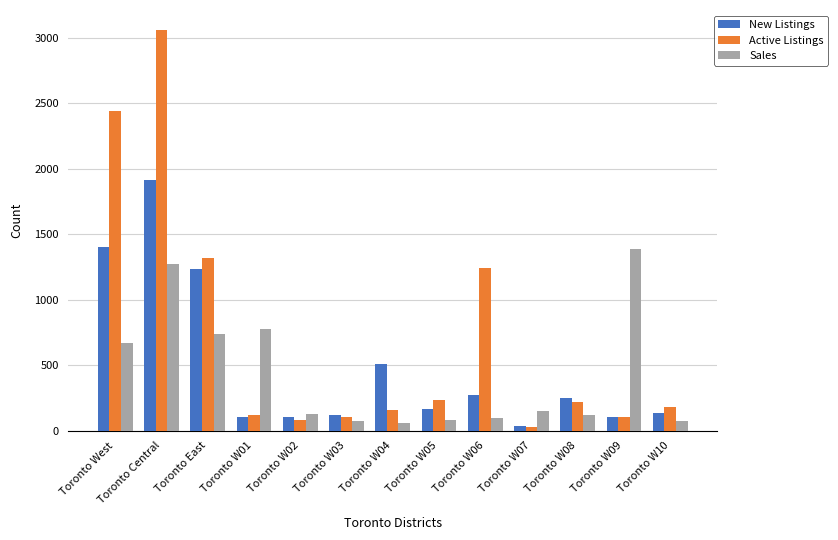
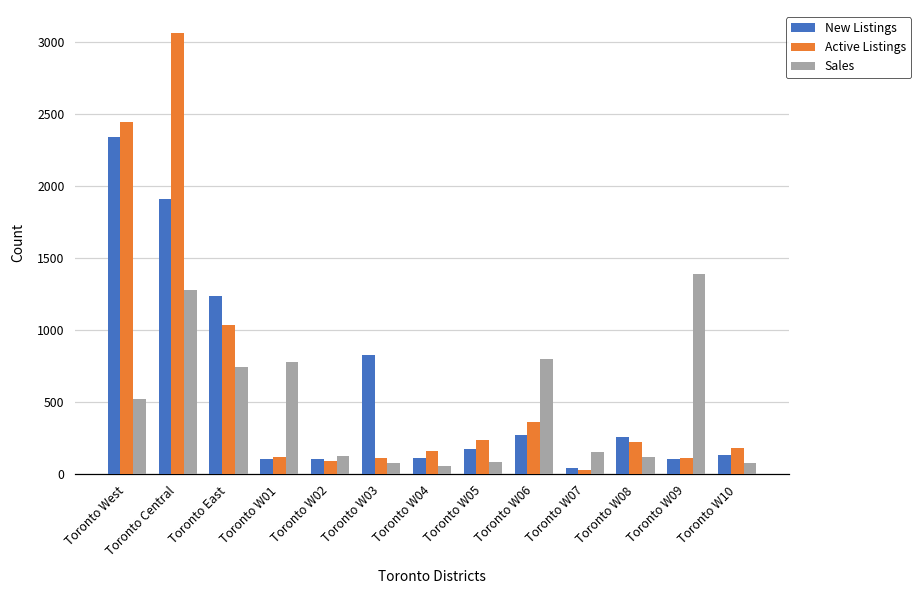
New Listings, Toronto West: 1400 -> 2340
Sales, Toronto West: 670 -> 520
Active Listings, Toronto East: 1320 -> 1030
New Listings, Toronto W03: 120 -> 830
New Listings, Toronto W04: 510 -> 110
Active Listings, Toronto W06: 1240 -> 360
Sales, Toronto W06: 100 -> 790
